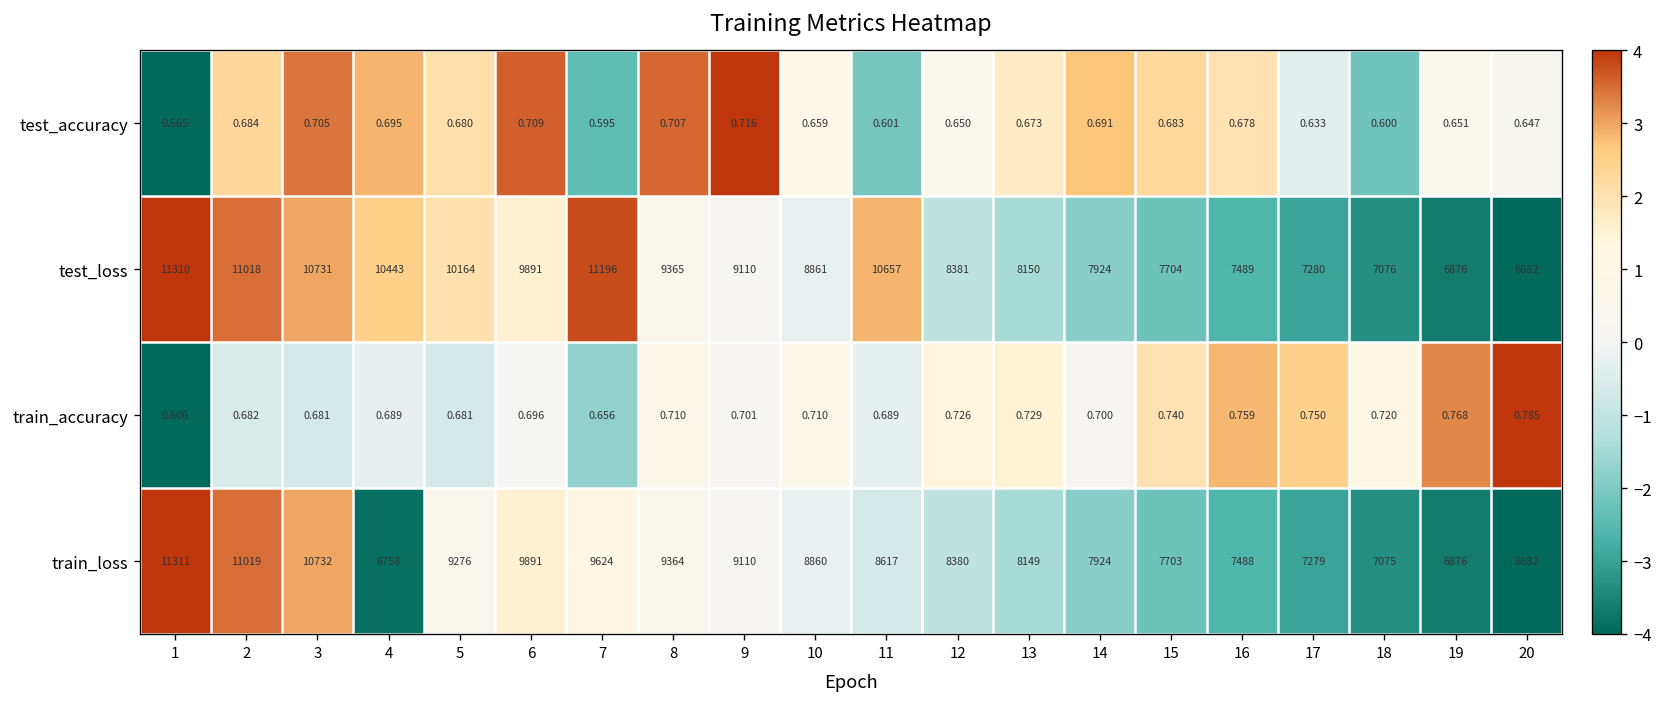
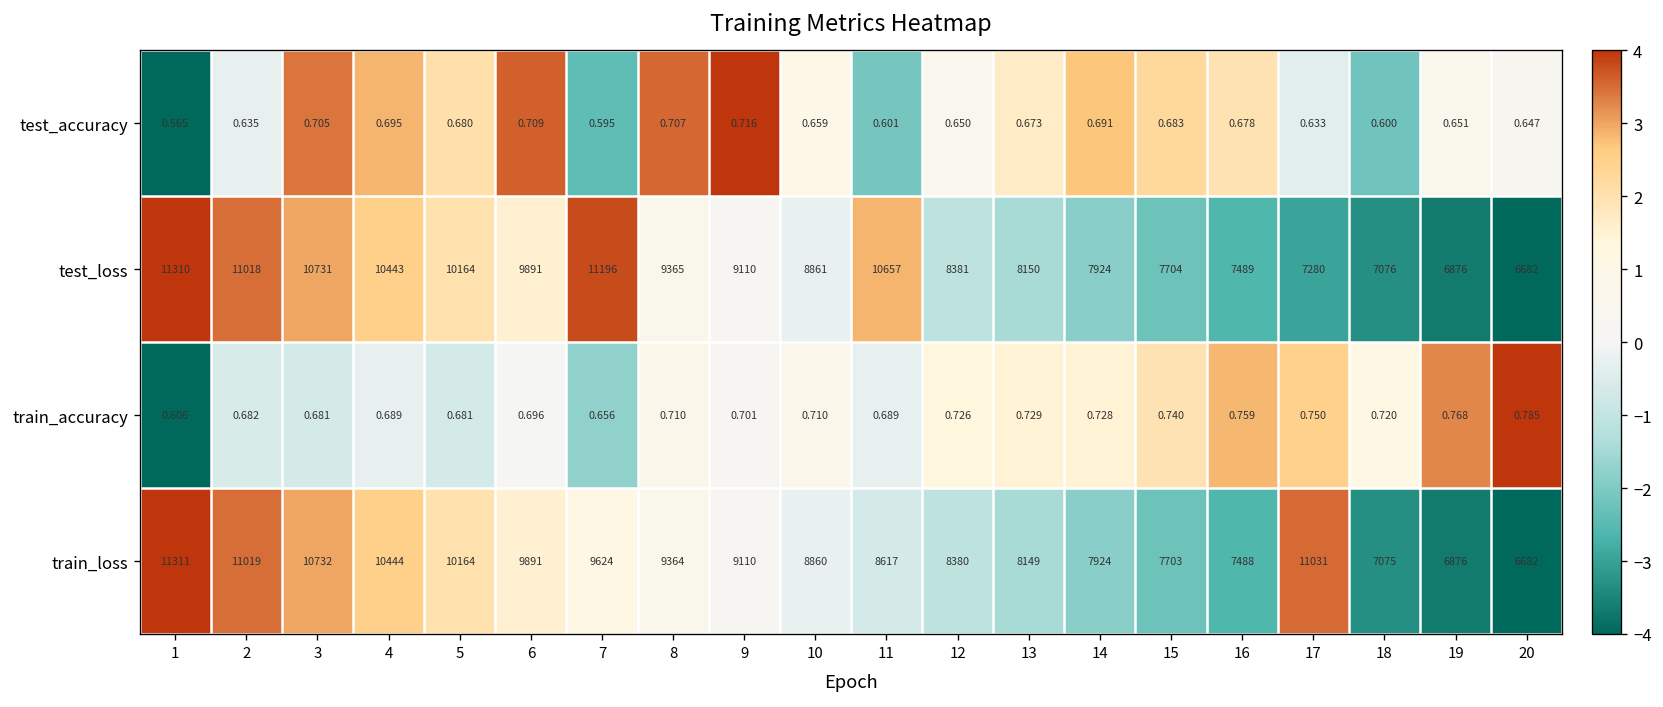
test_accuracy, 2: 0.684 -> 0.635
train_accuracy, 14: 0.700 -> 0.728
train_loss, 4: 6758 -> 10444
train_loss, 5: 9276 -> 10164
train_loss, 17: 7279 -> 11031
